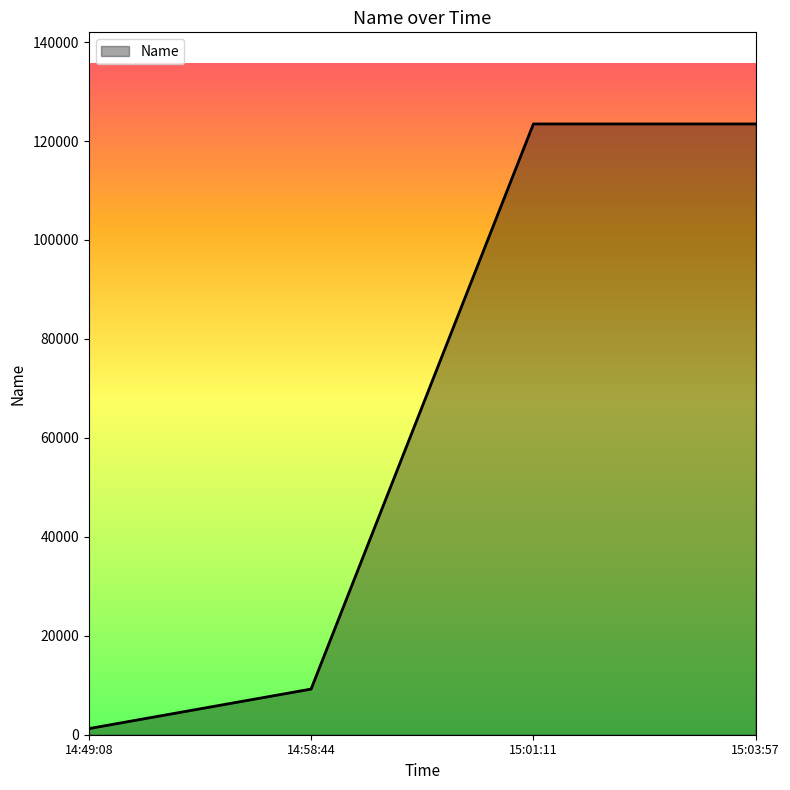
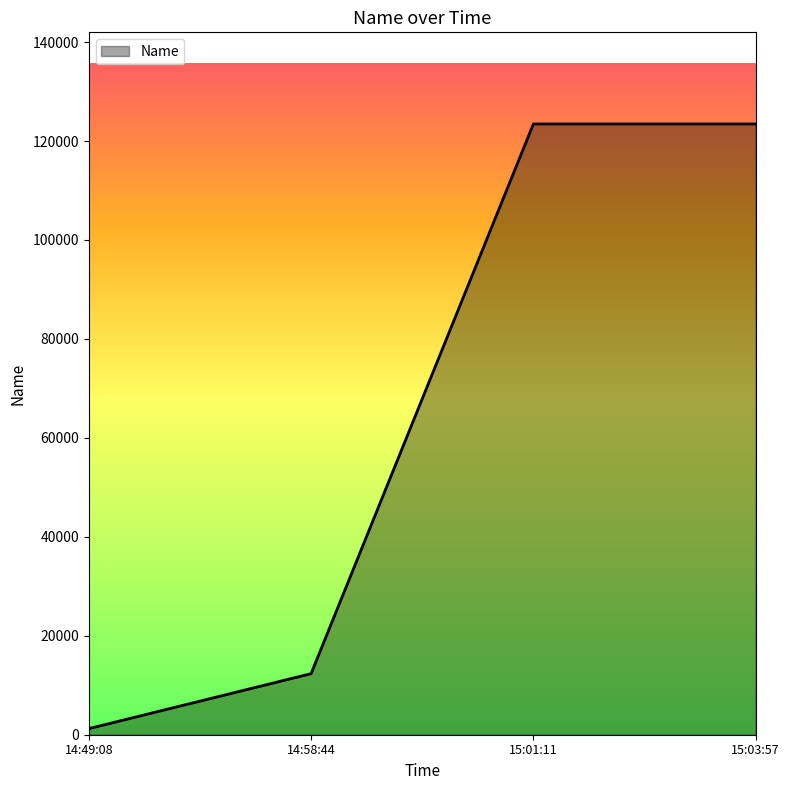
14:58:44: 9000 -> 12000
